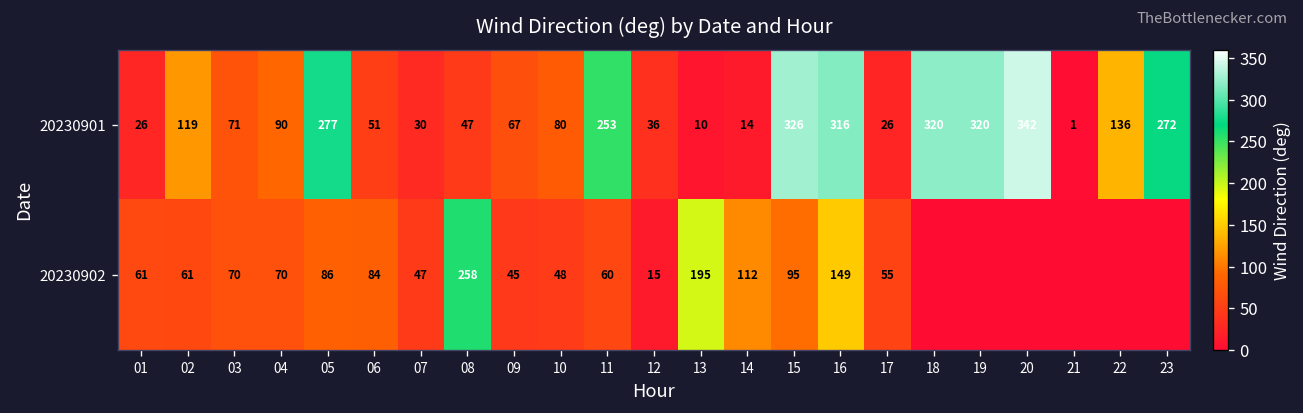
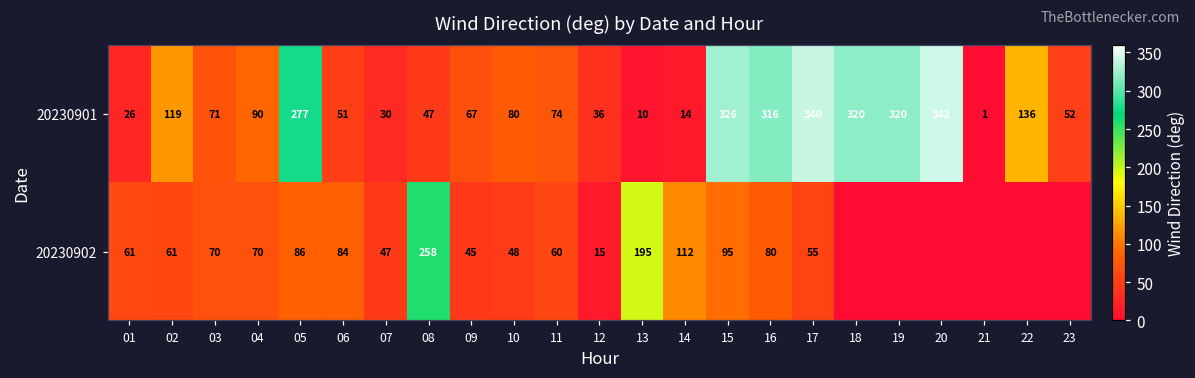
20230901, 11: 253 -> 74
20230901, 17: 26 -> 340
20230901, 23: 272 -> 52
20230902, 16: 149 -> 80
